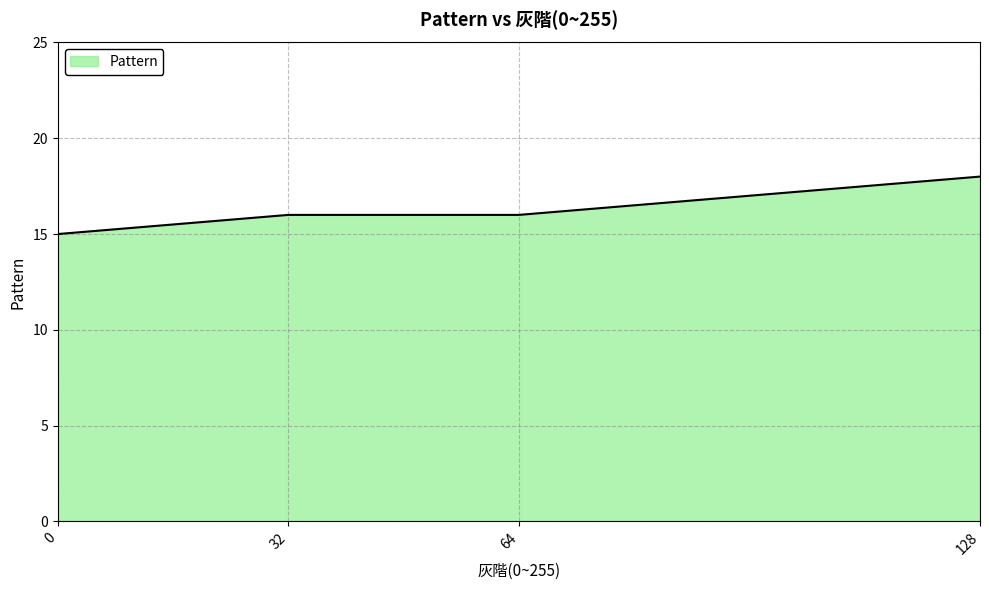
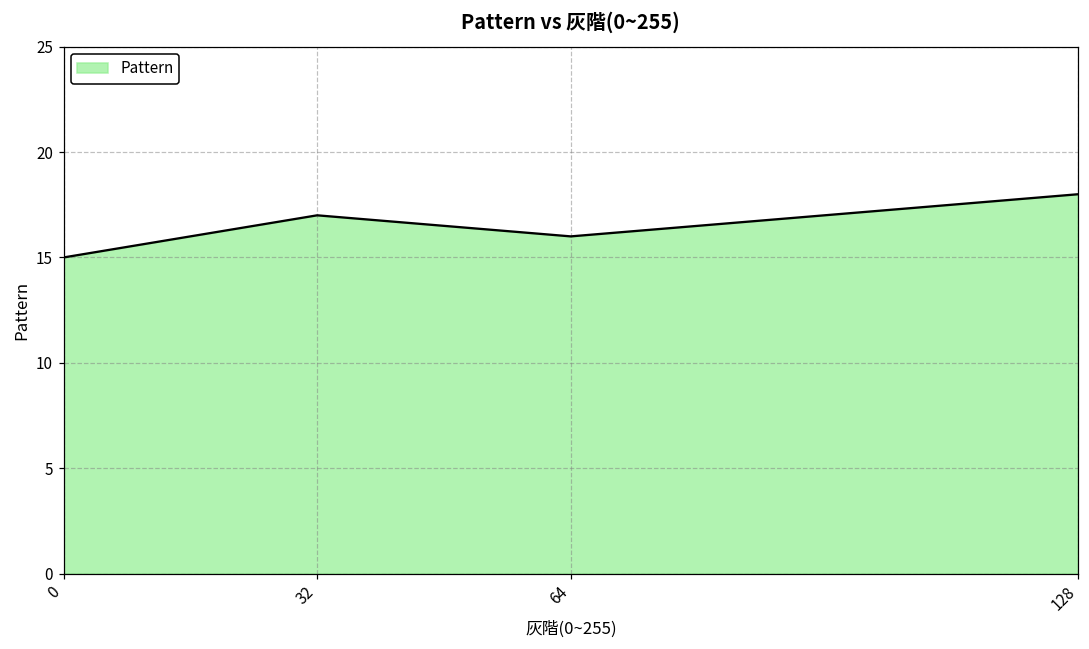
32: 16 -> 17
